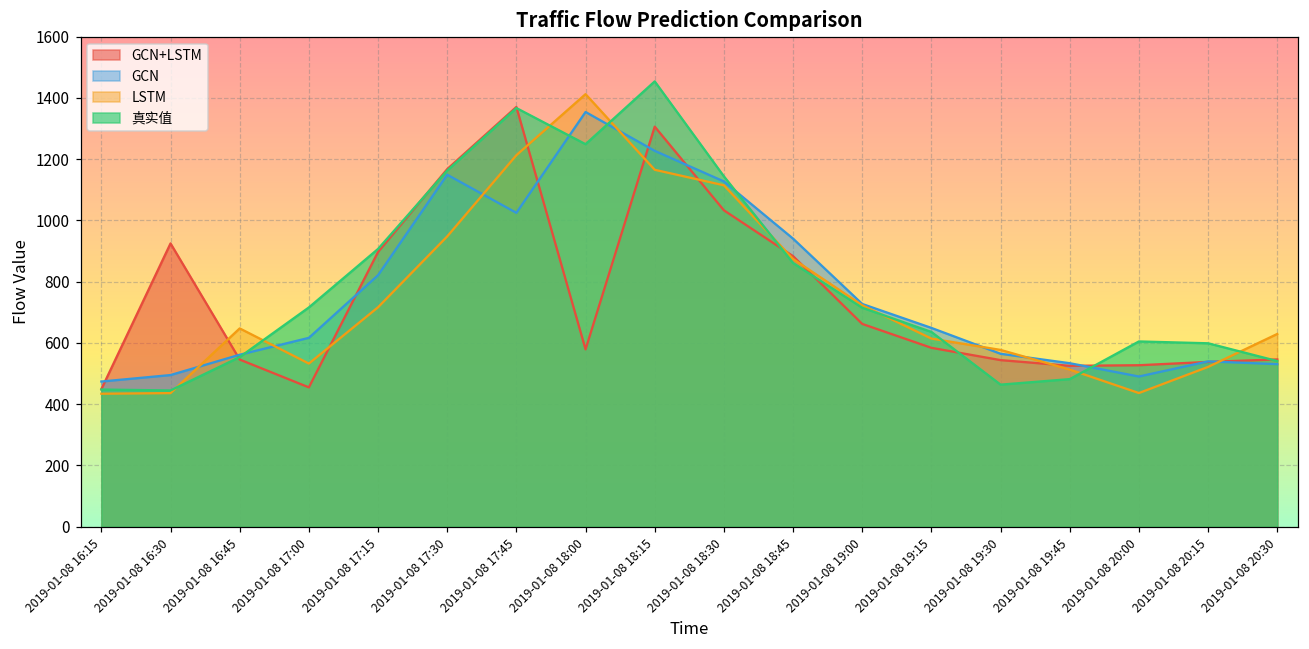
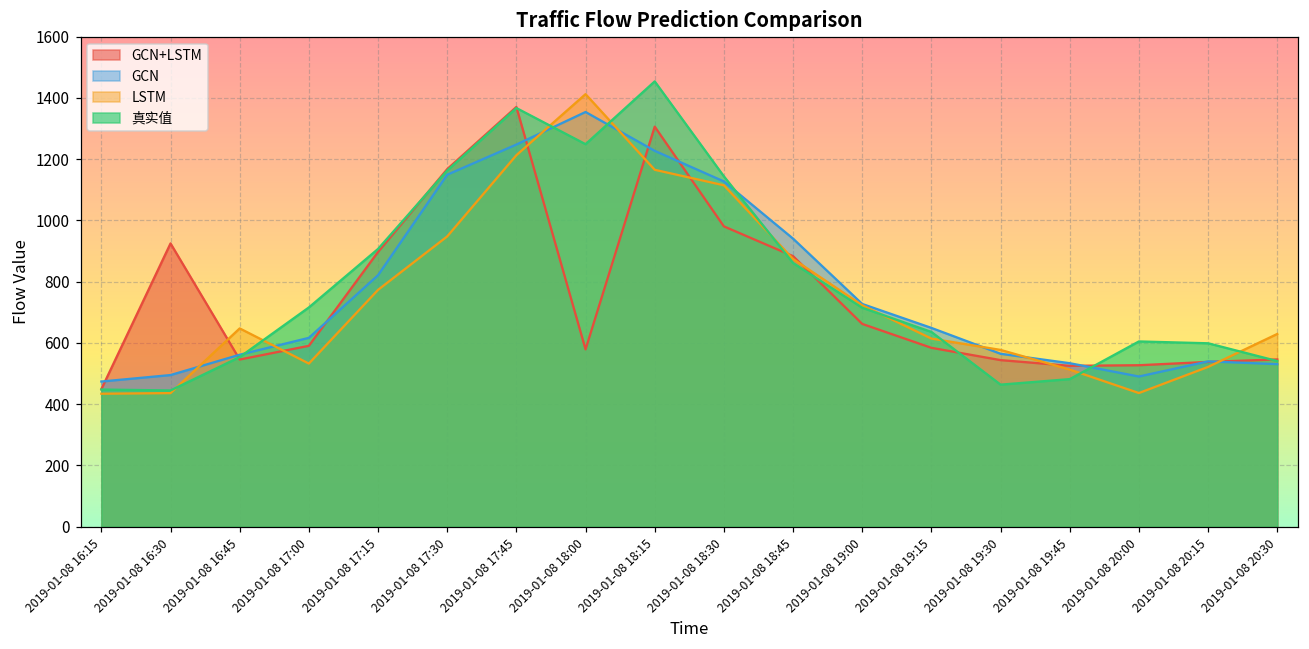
GCN+LSTM, 2019-01-08 17:00: 460 -> 590
LSTM, 2019-01-08 17:15: 720 -> 770
GCN, 2019-01-08 17:45: 1020 -> 1250
GCN+LSTM, 2019-01-08 18:30: 1030 -> 980
